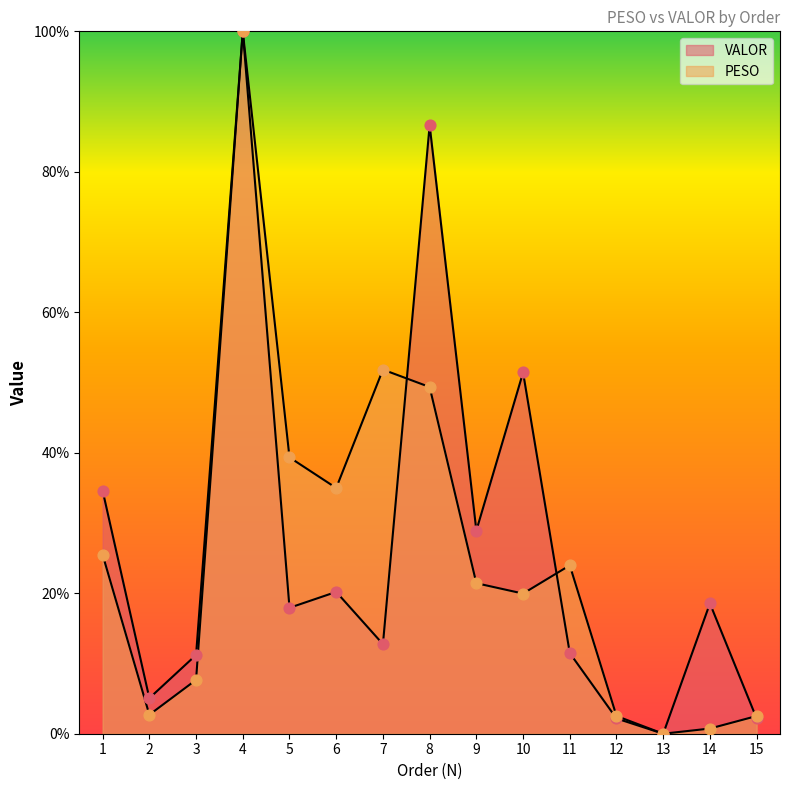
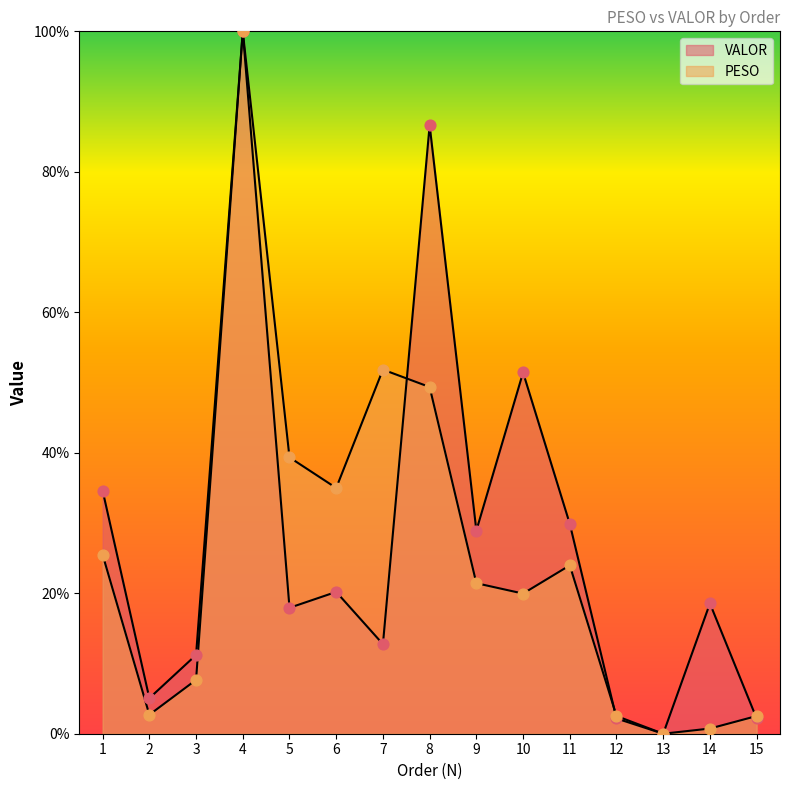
VALOR, 11: 11% -> 30%
